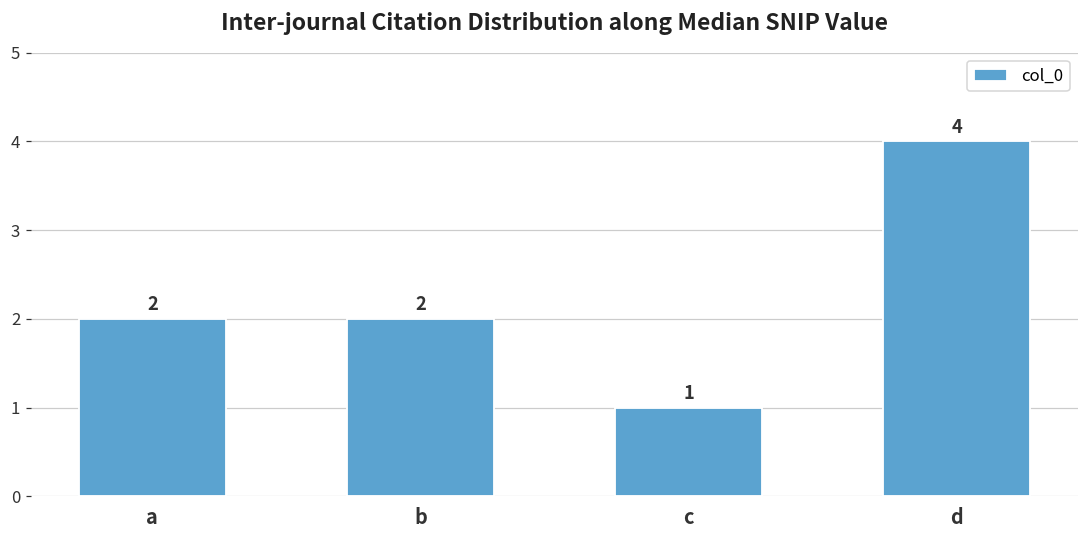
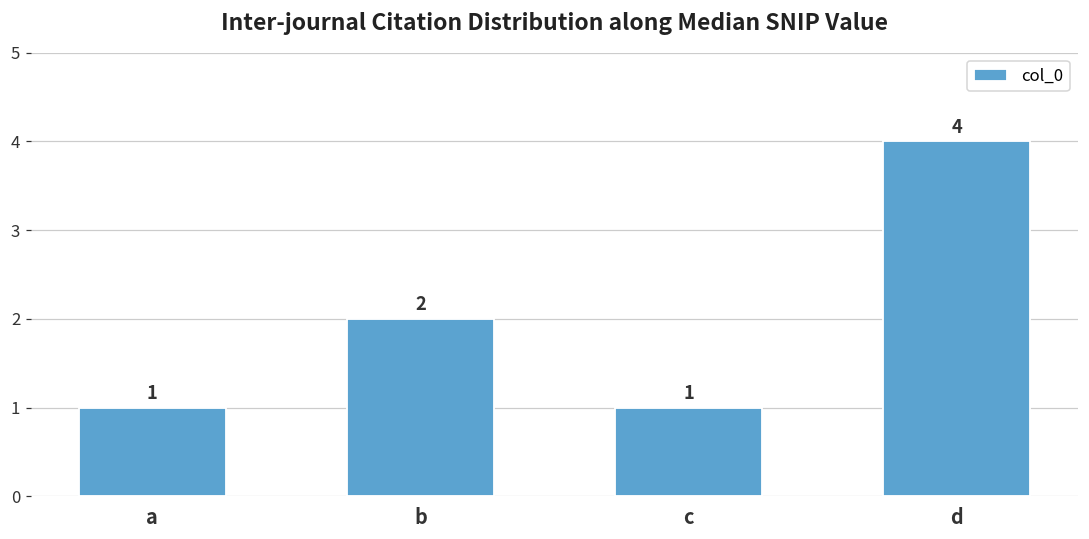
a: 2 -> 1
